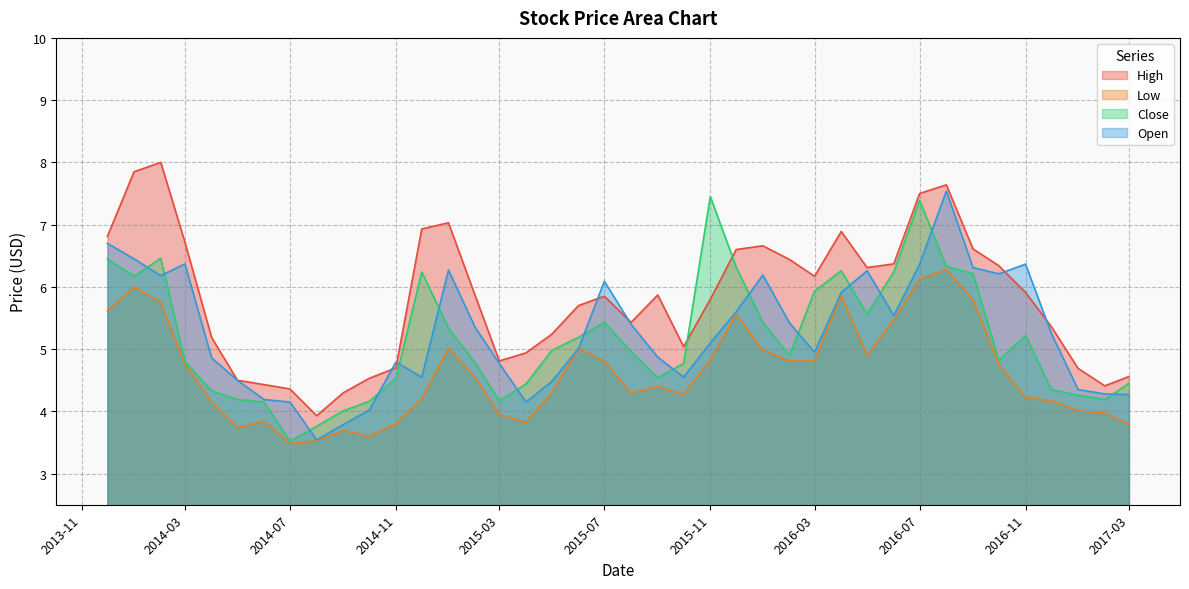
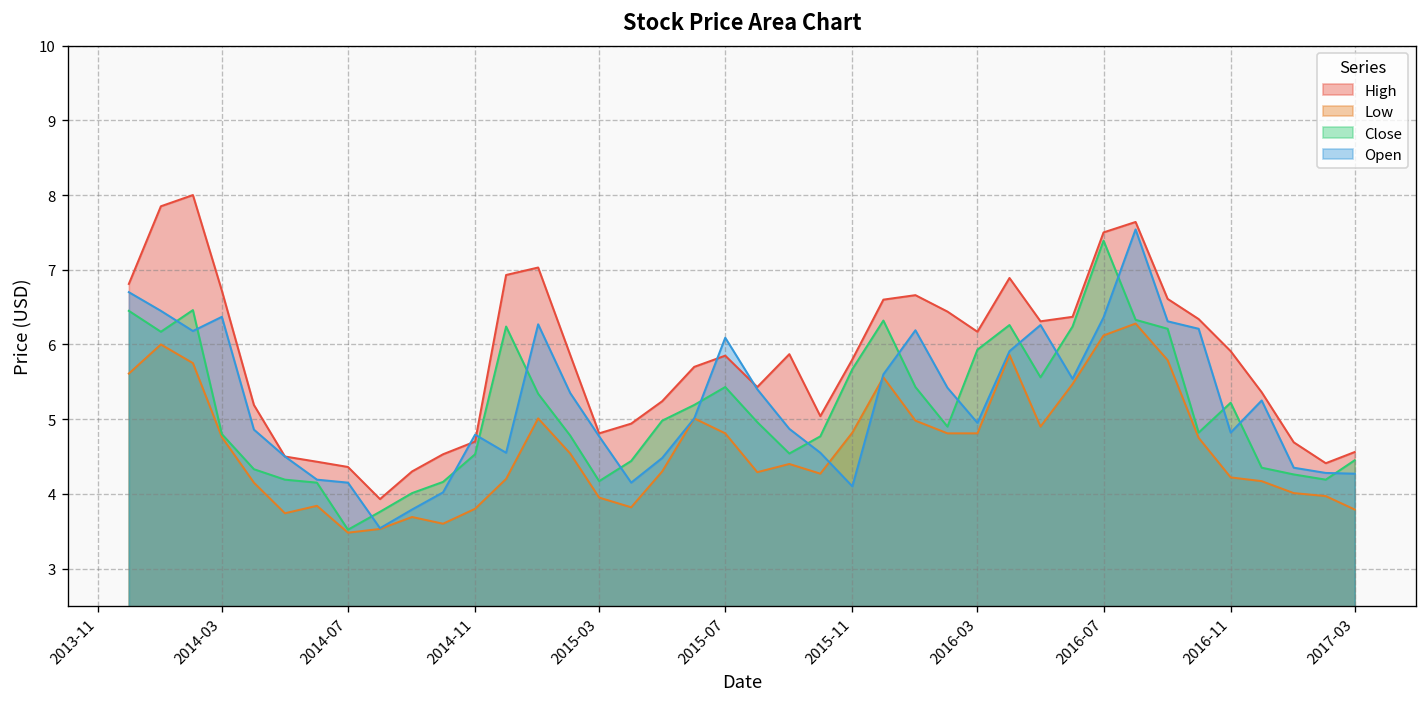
Close, 2015-11: 7.5 -> 5.7
Open, 2015-11: 5.1 -> 4.1
Open, 2016-11: 6.4 -> 4.8
